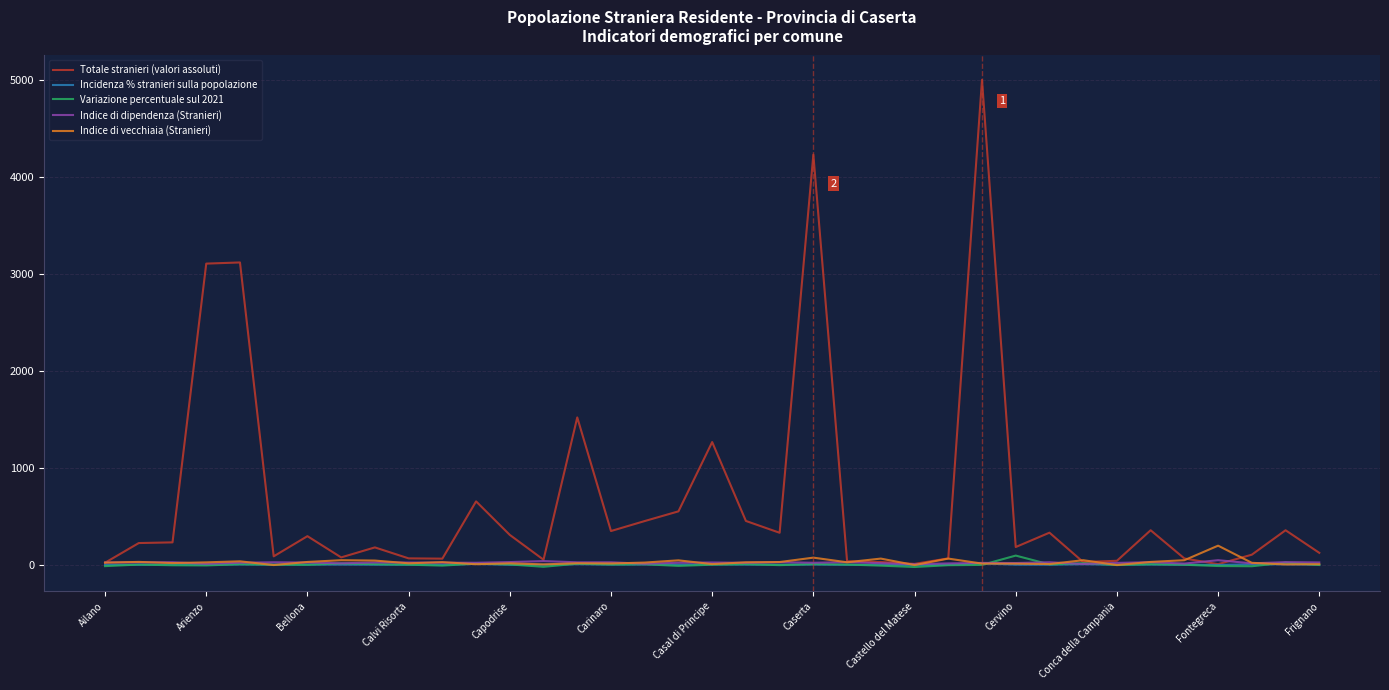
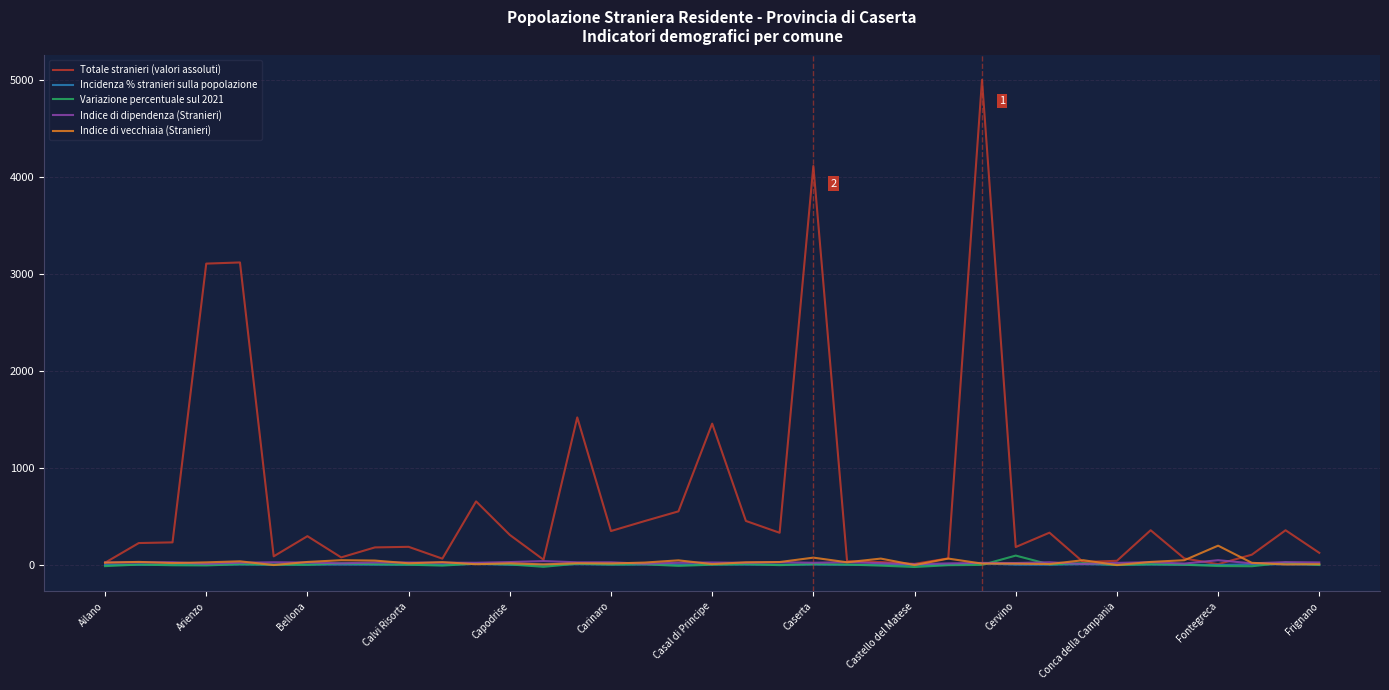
Totale stranieri (valori assoluti), Calvi Risorta: 100 -> 200
Totale stranieri (valori assoluti), Casal di Principe: 1300 -> 1500
Totale stranieri (valori assoluti), Caserta: 4200 -> 4100
